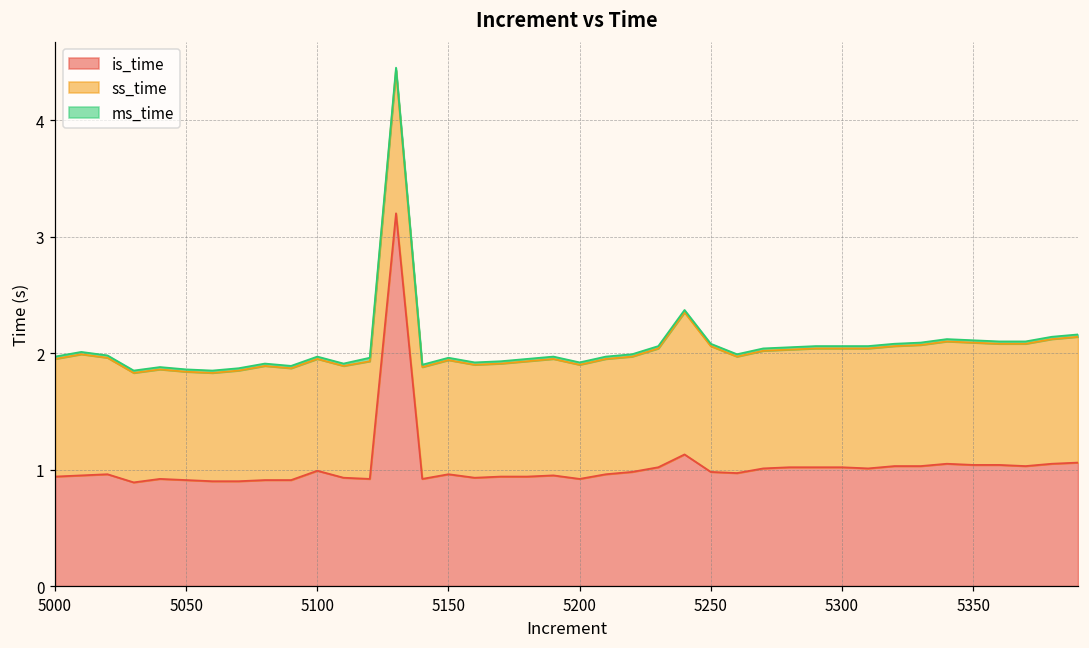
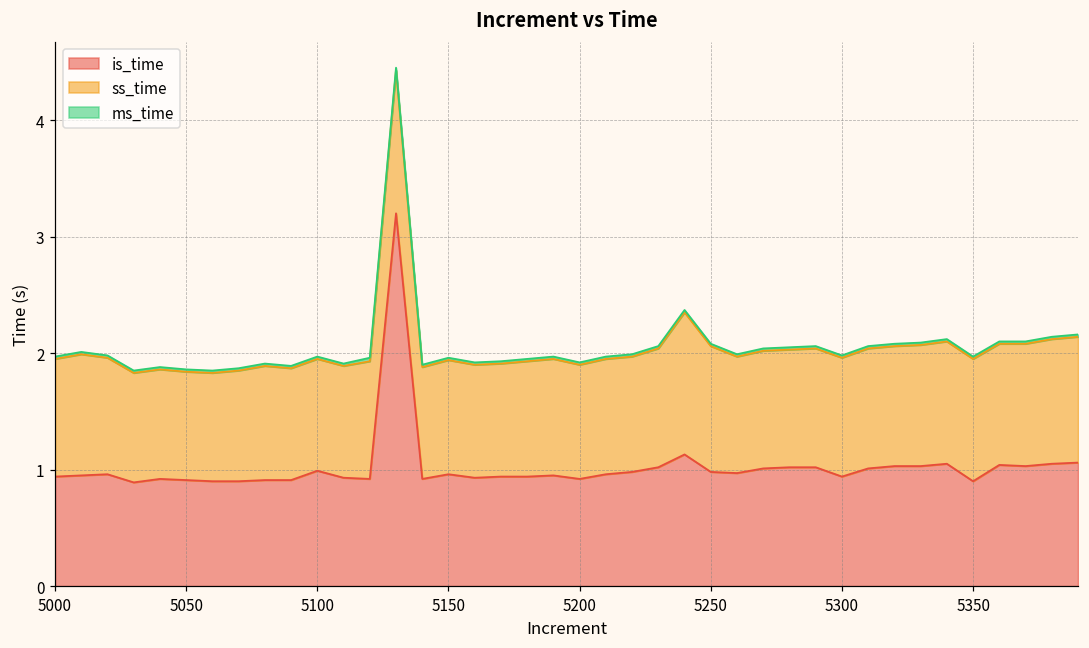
is_time, 5300: 1.02 -> 0.94
is_time, 5350: 1.04 -> 0.90
